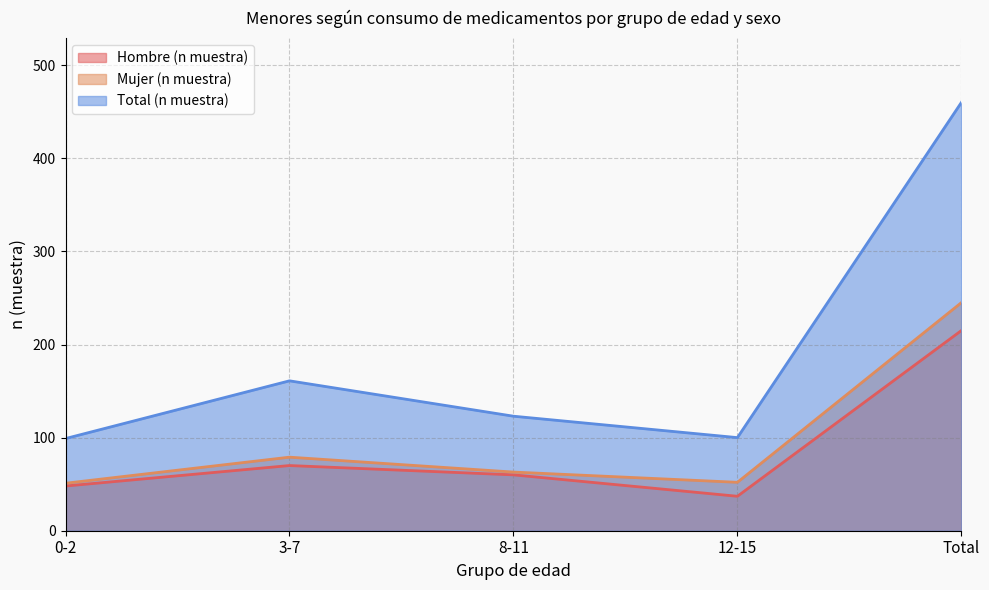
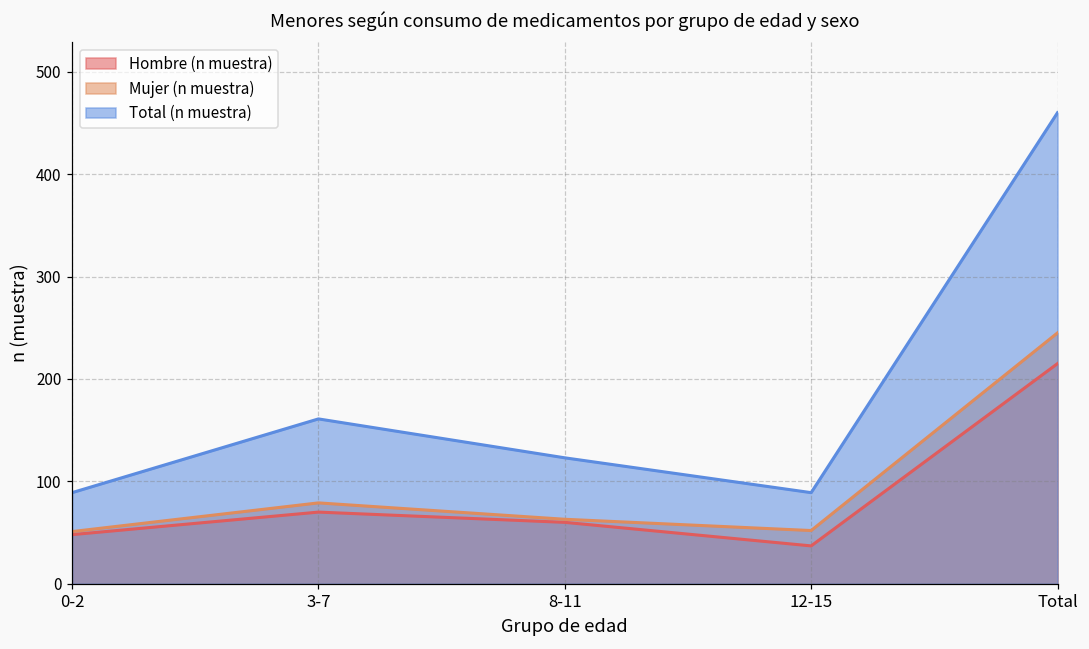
Total (n muestra), 0-2: 100 -> 90
Total (n muestra), 12-15: 100 -> 90
